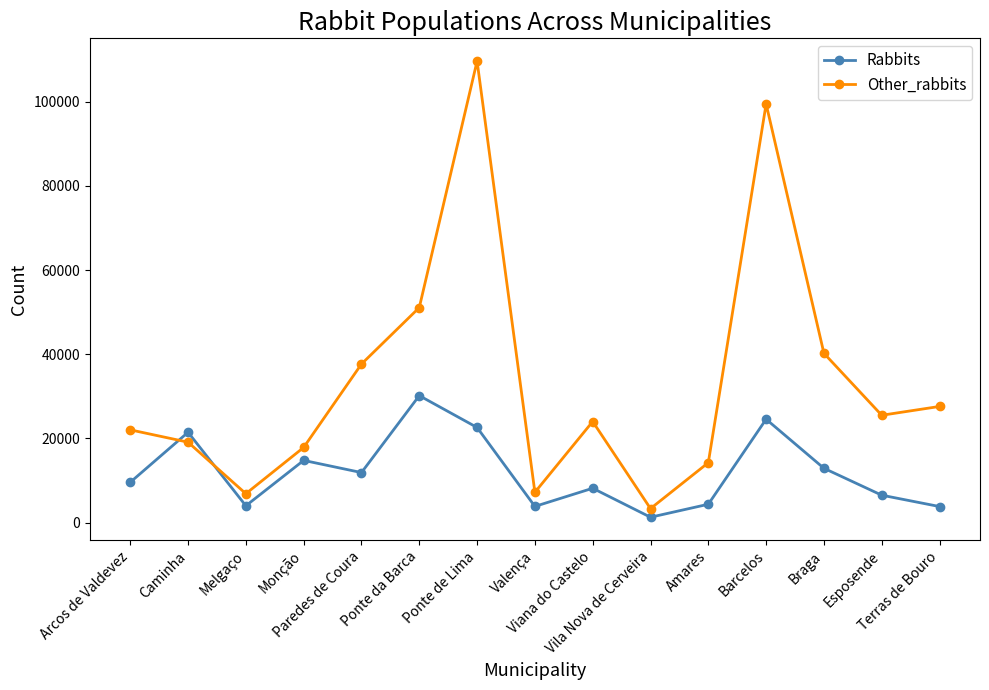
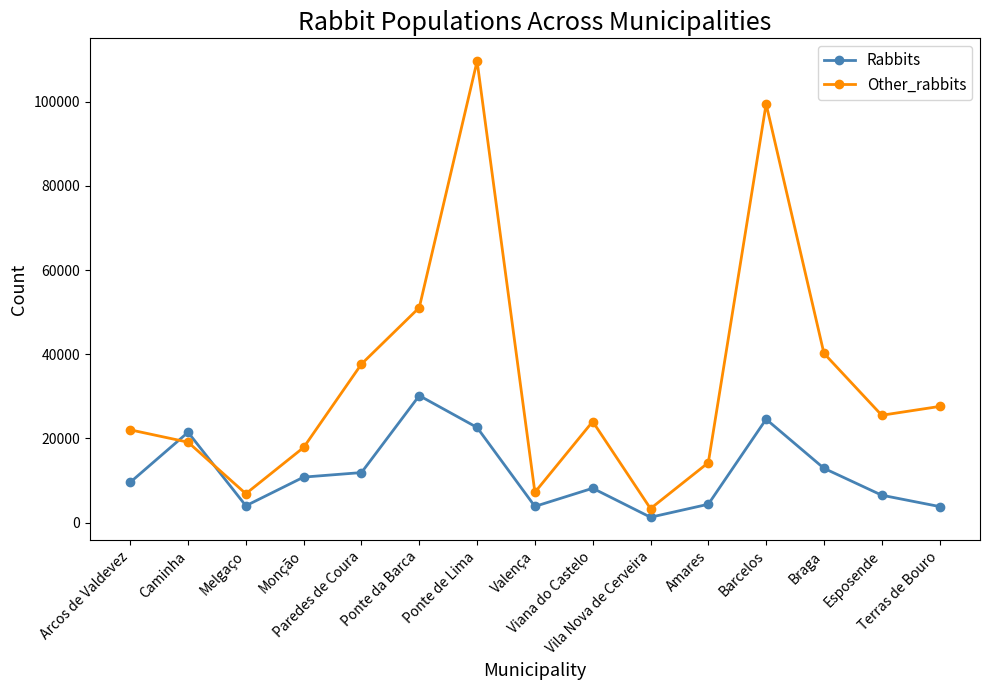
Rabbits, Monção: 15000 -> 11000
